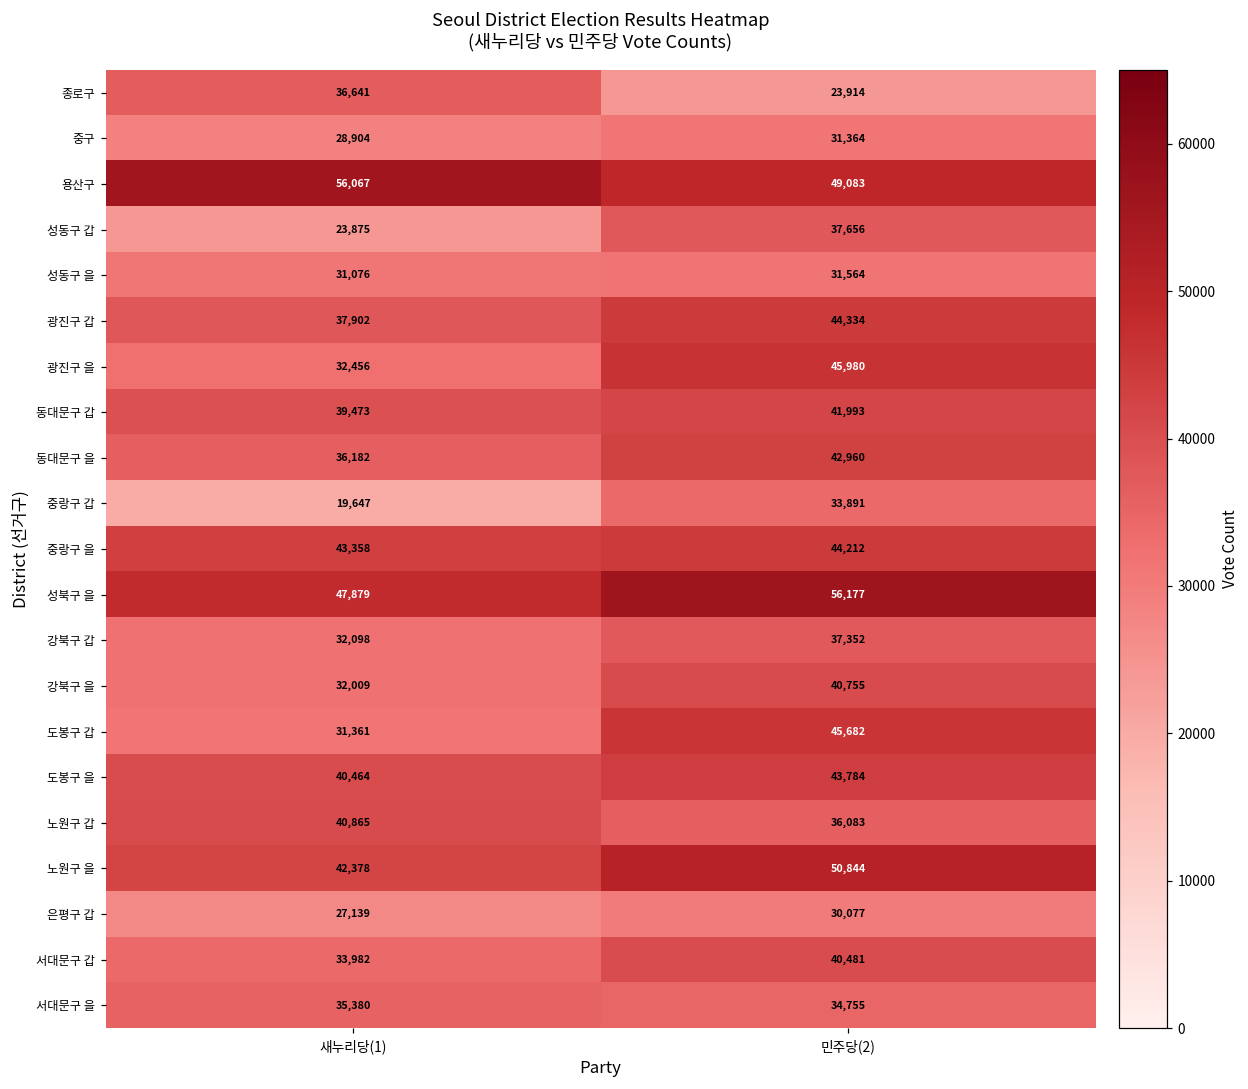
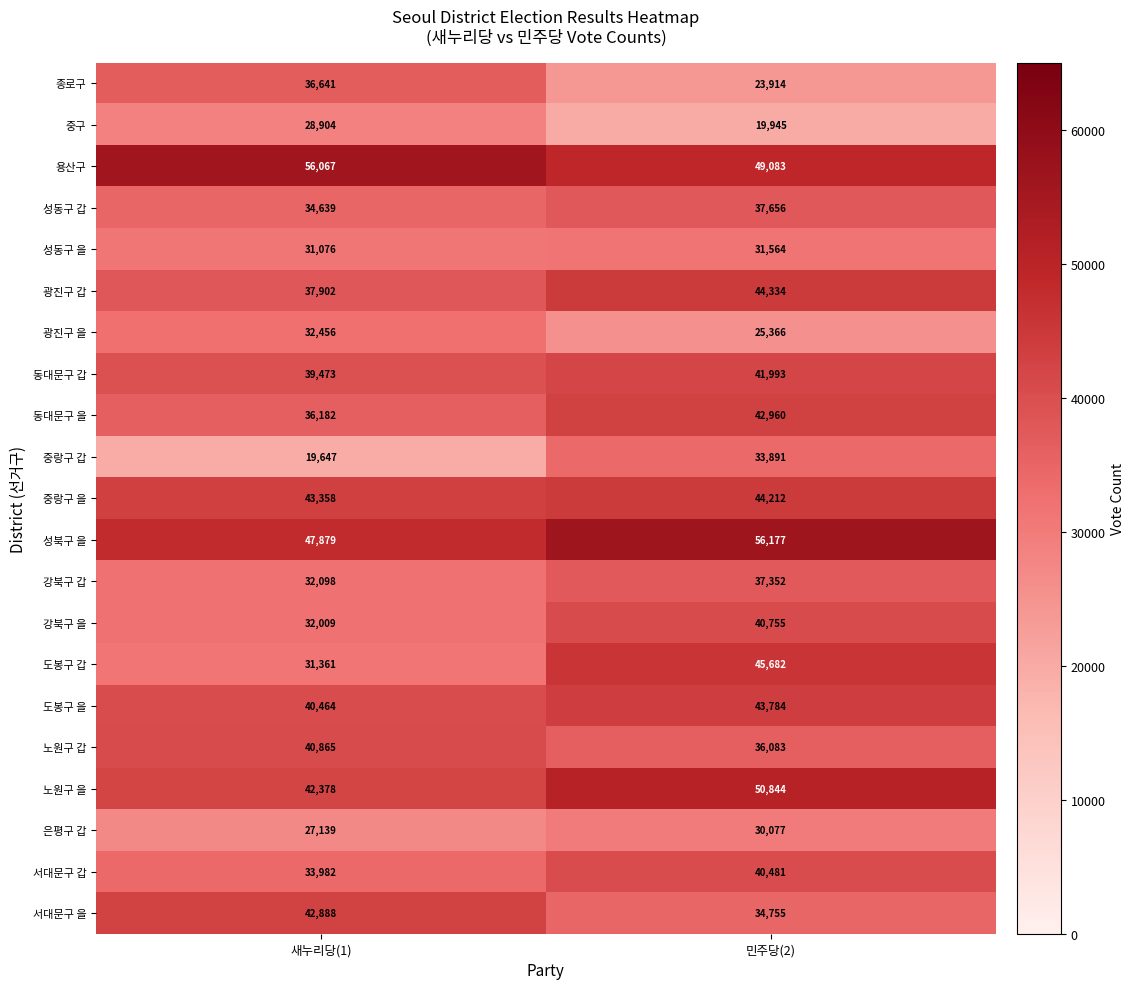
중구, 민주당(2): 31,364 -> 19,945
성동구 갑, 새누리당(1): 23,875 -> 34,639
광진구 을, 민주당(2): 45,980 -> 25,366
서대문구 을, 새누리당(1): 35,380 -> 42,888
